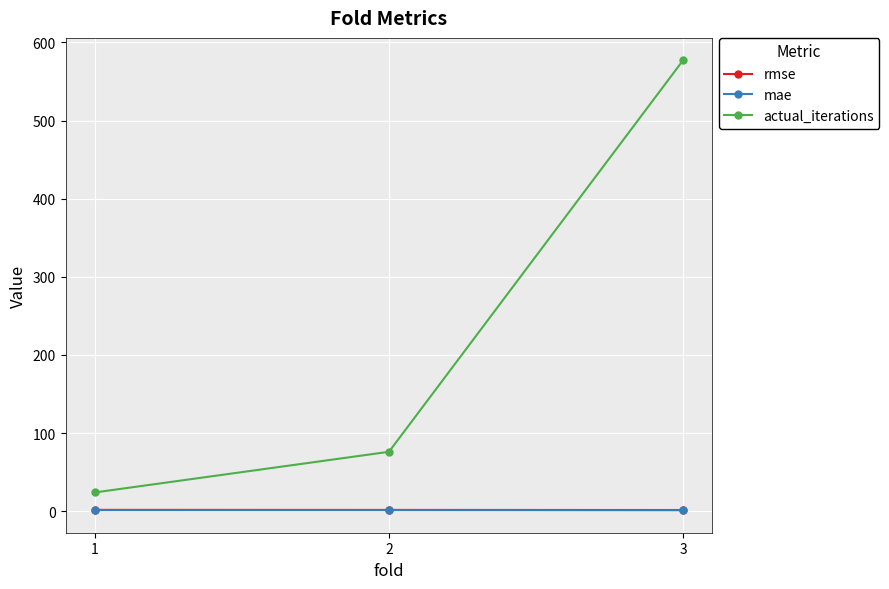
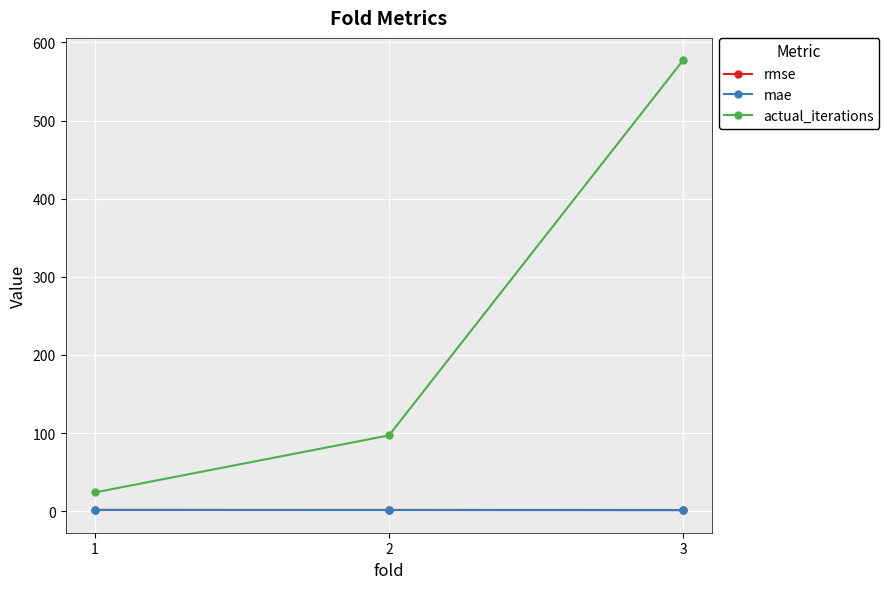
actual_iterations, 2: 80 -> 100
